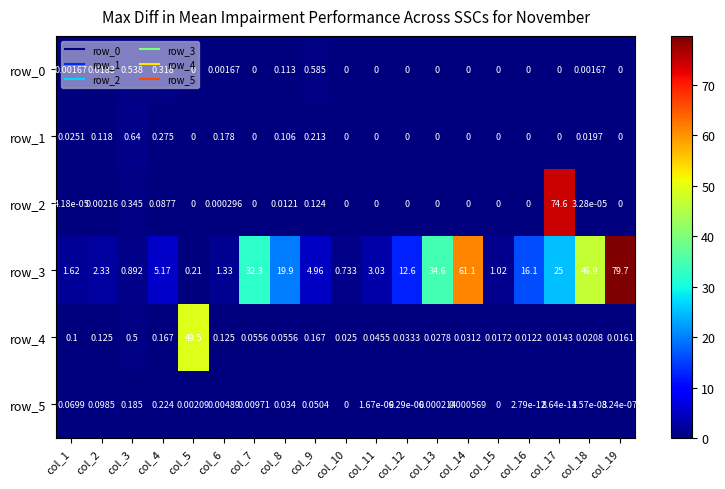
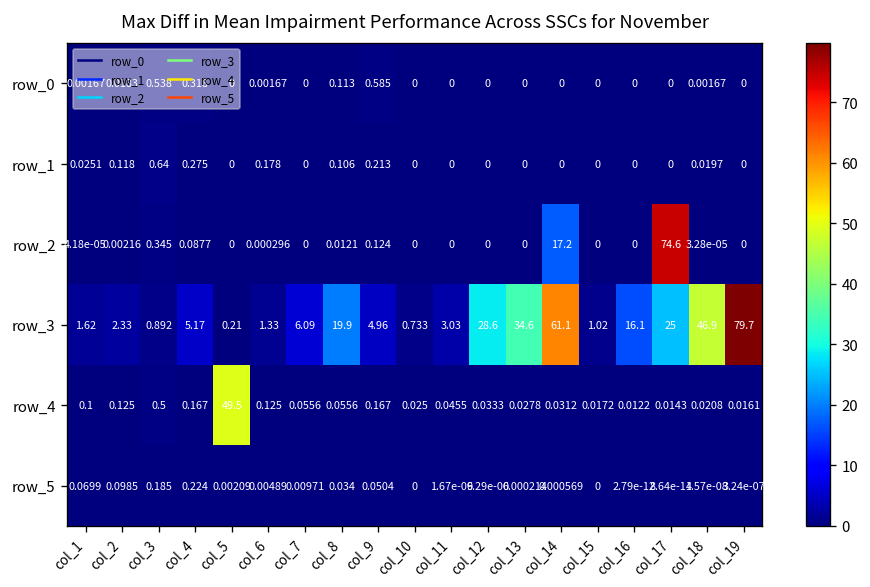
row_2, col_14: 0 -> 17.2
row_3, col_7: 32.3 -> 6.09
row_3, col_12: 12.6 -> 28.6
